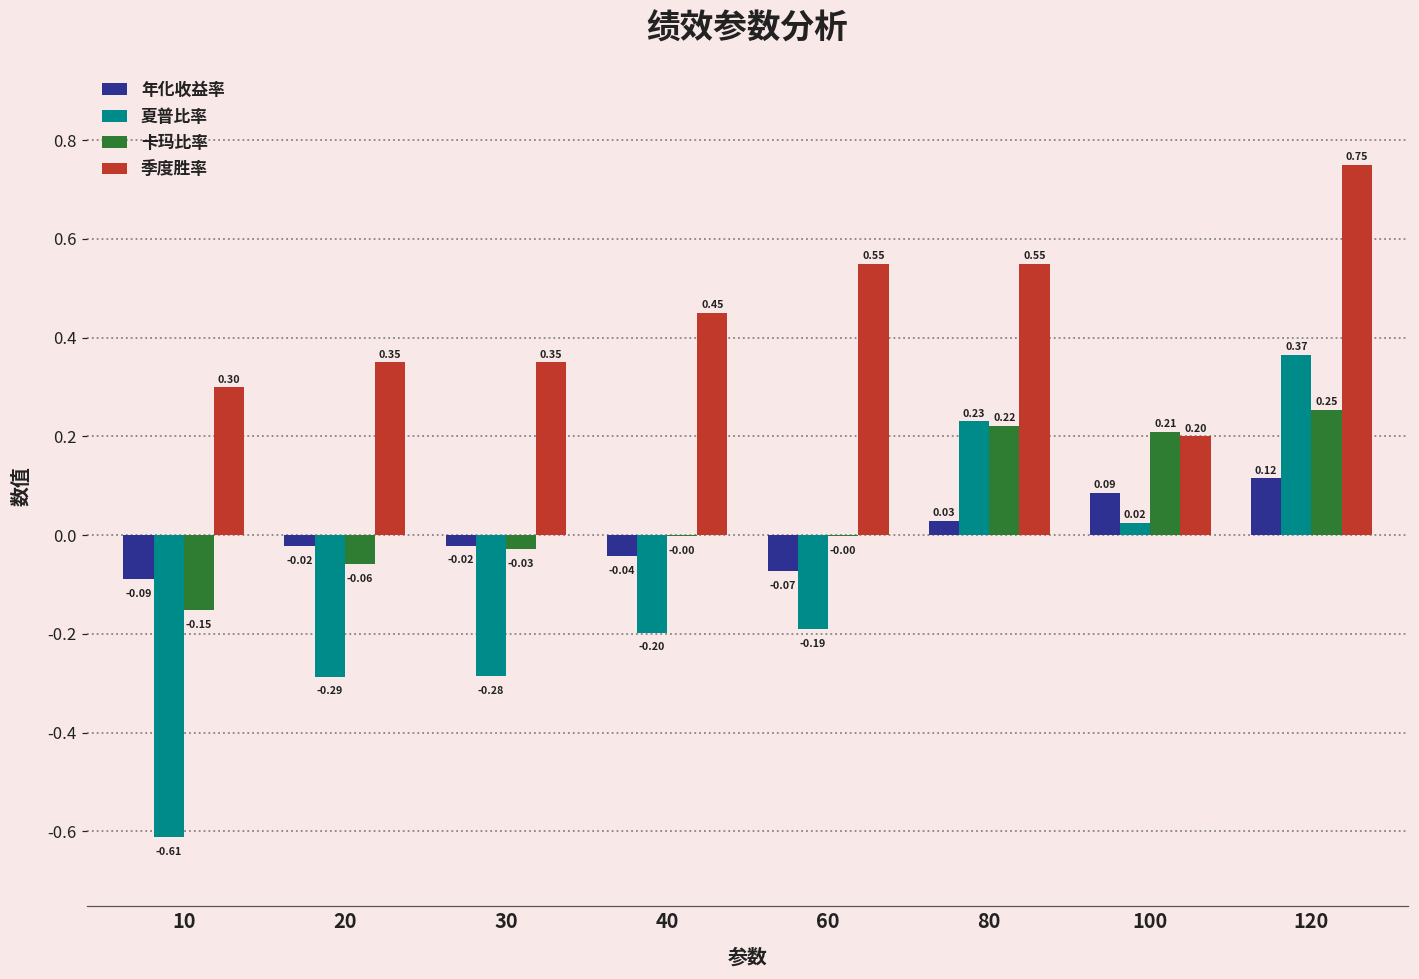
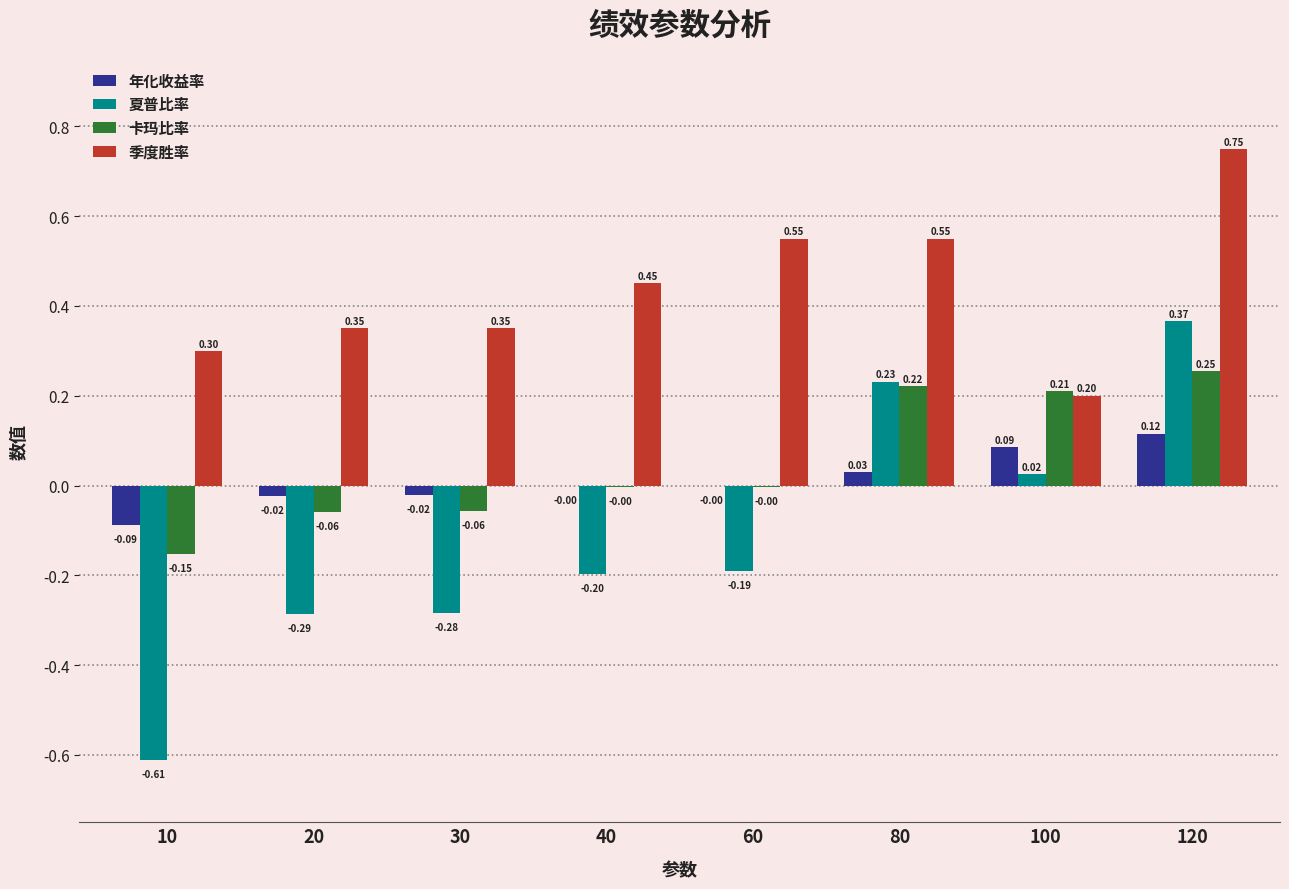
卡玛比率, 30: -0.03 -> -0.06
年化收益率, 40: -0.04 -> -0.00
年化收益率, 60: -0.07 -> -0.00
